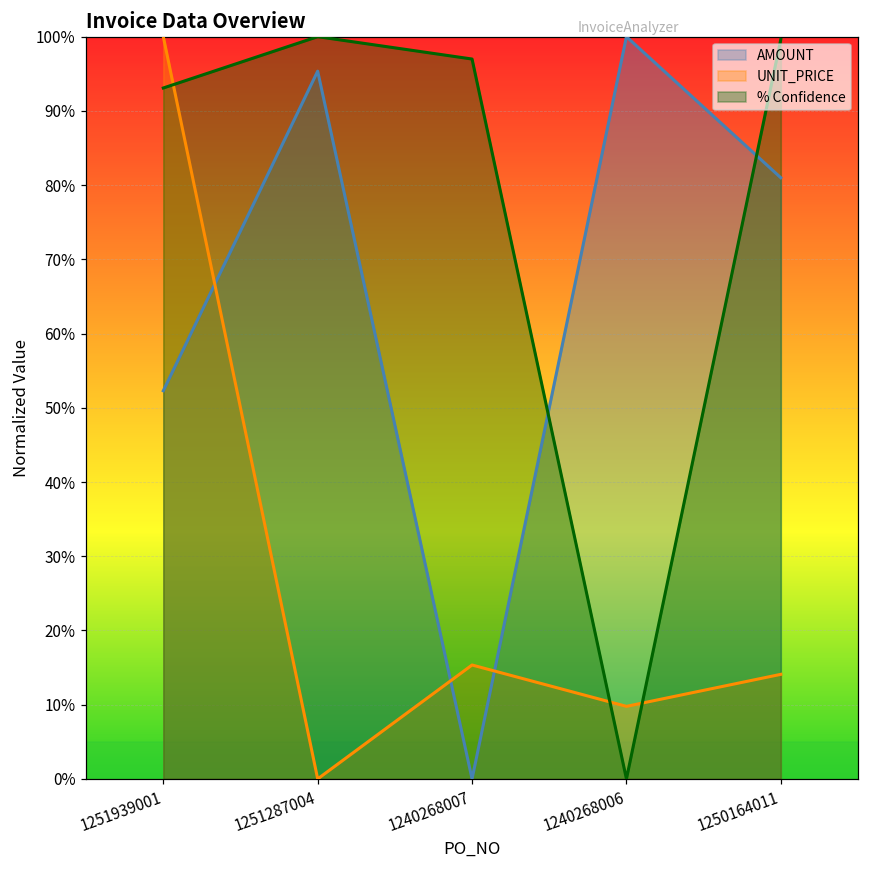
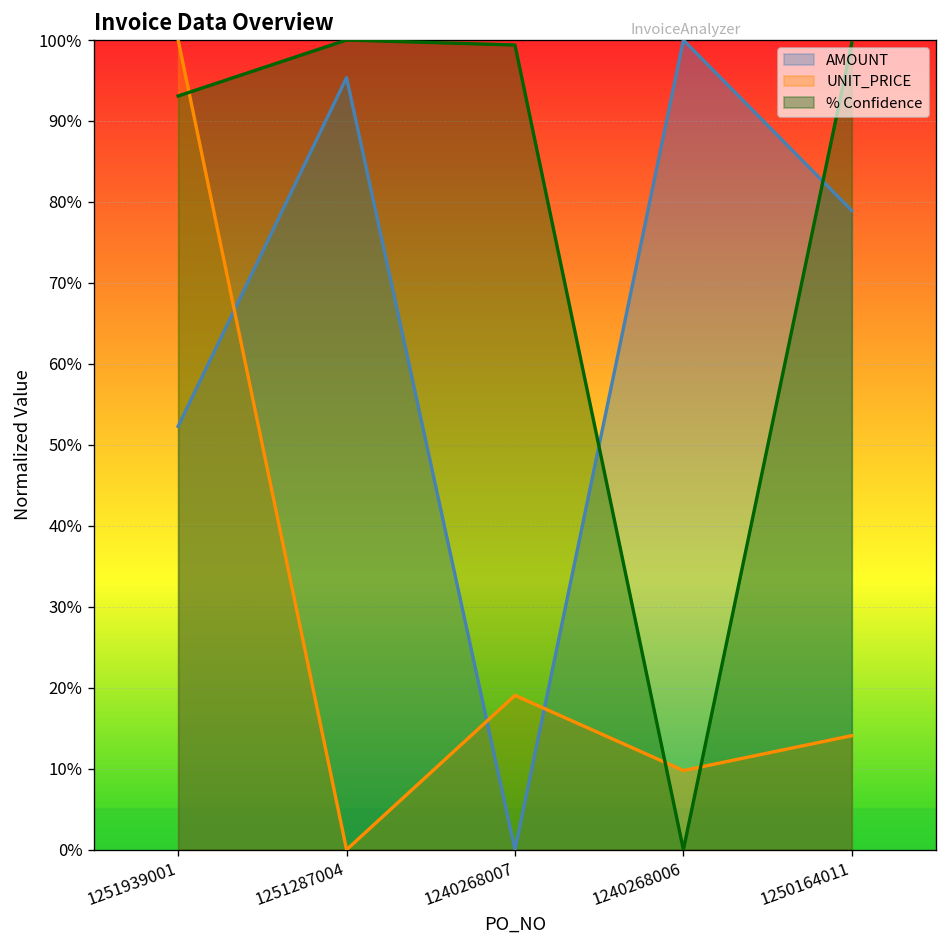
UNIT_PRICE, 1240268007: 15% -> 19%
% Confidence, 1240268007: 97% -> 99%
AMOUNT, 1250164011: 81% -> 79%
